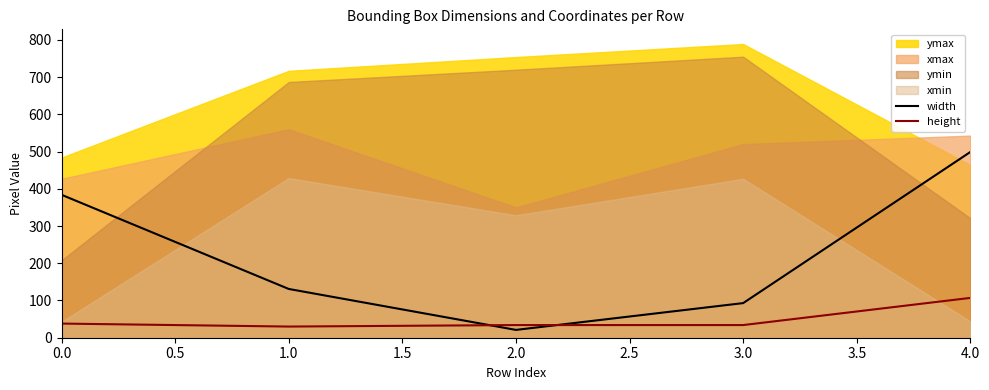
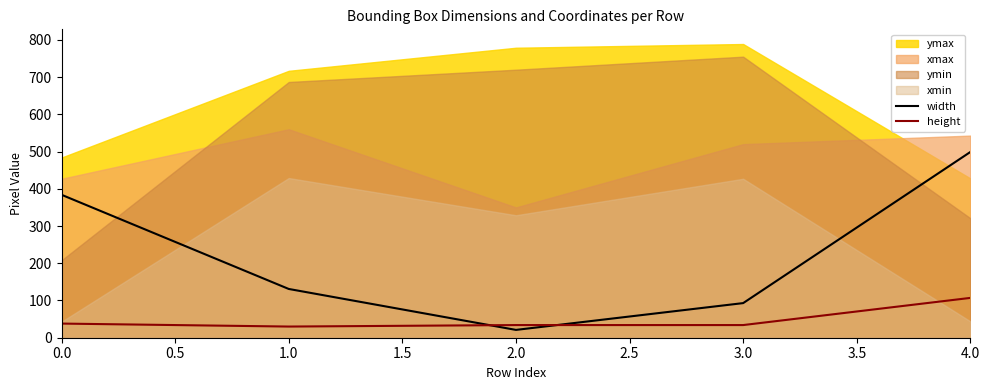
ymax, 2.0: 750 -> 780
ymax, 4.0: 460 -> 430
